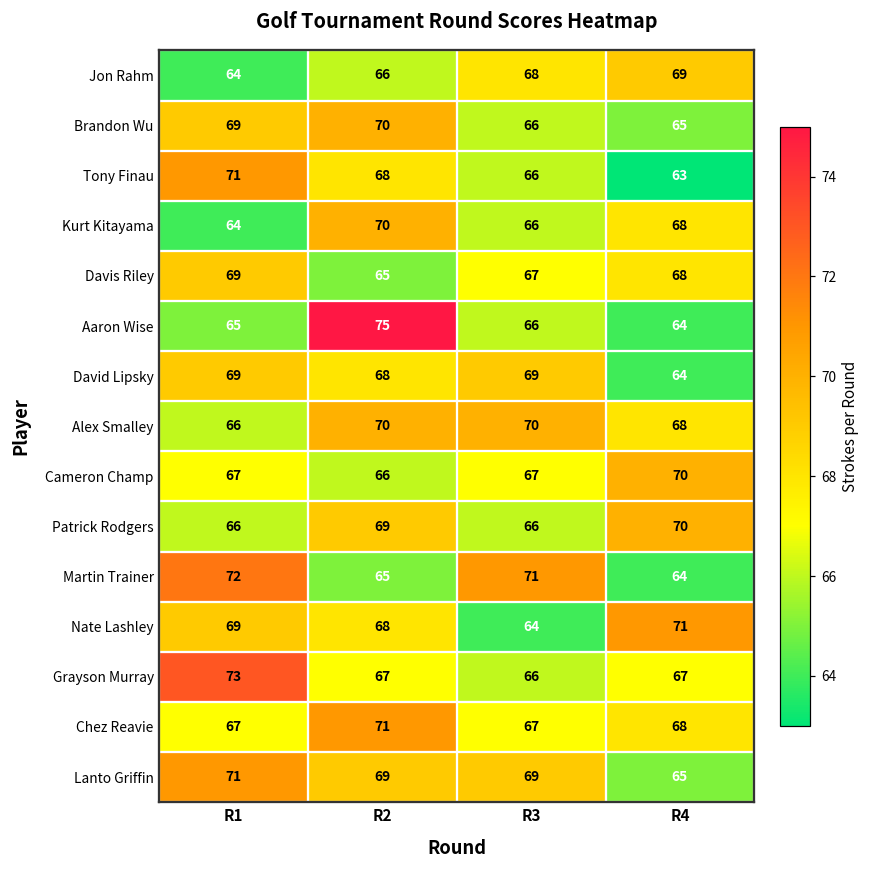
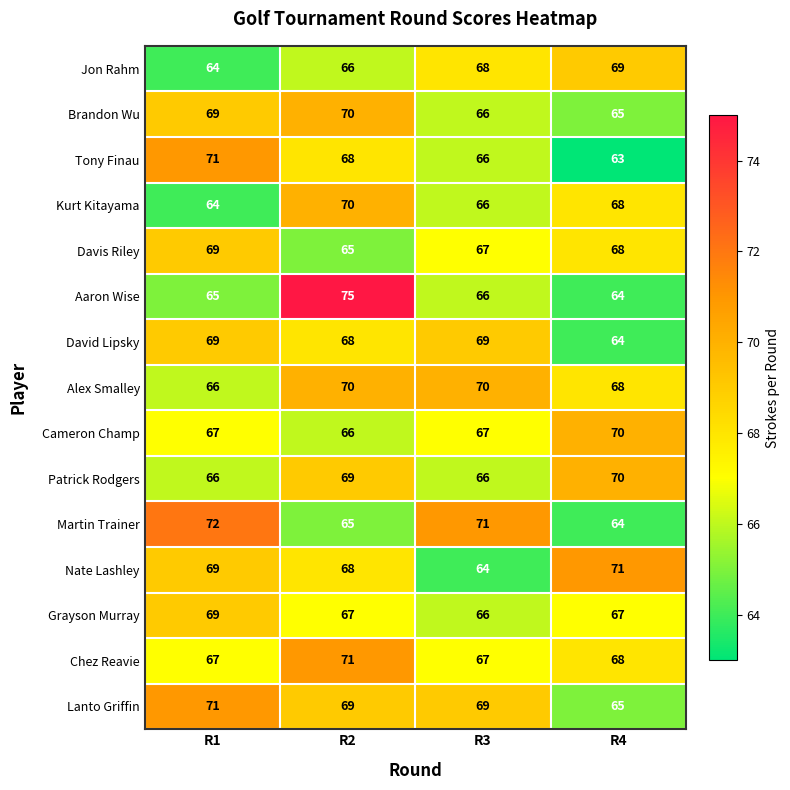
Grayson Murray, R1: 73 -> 69
